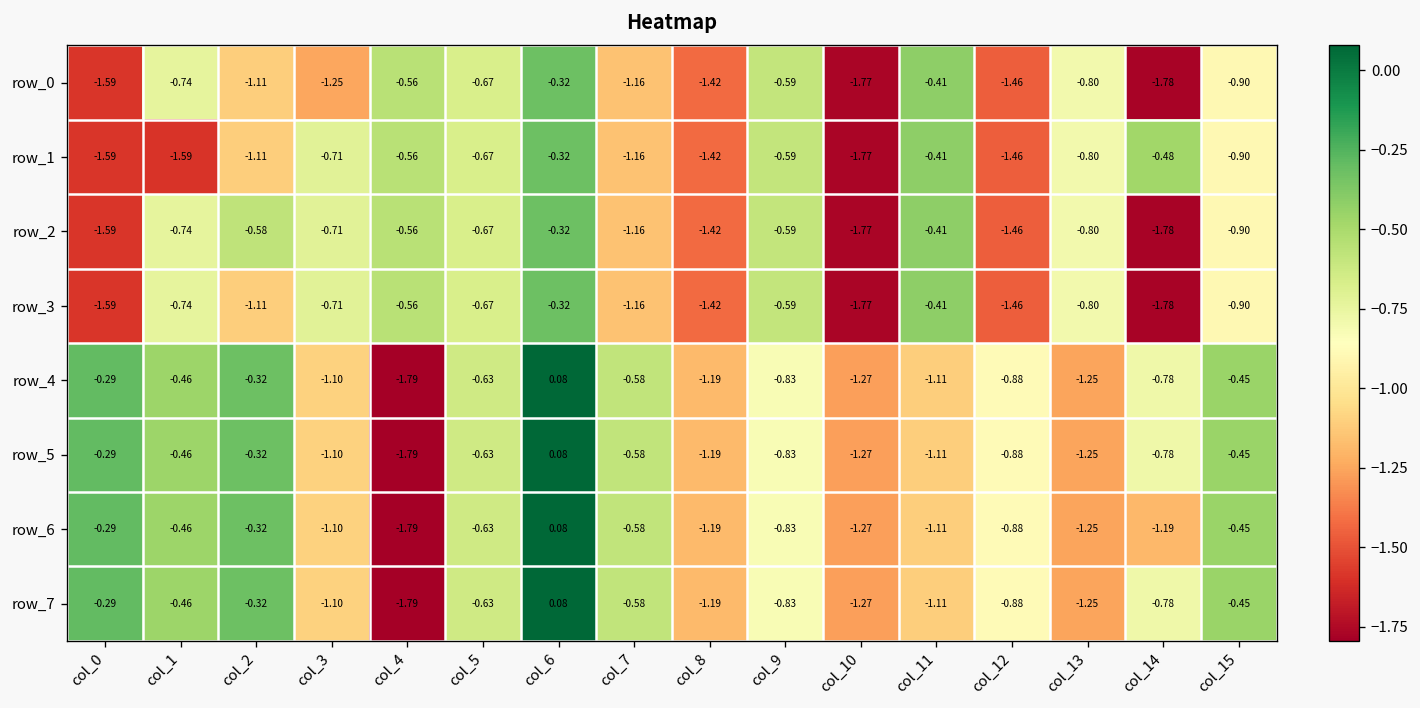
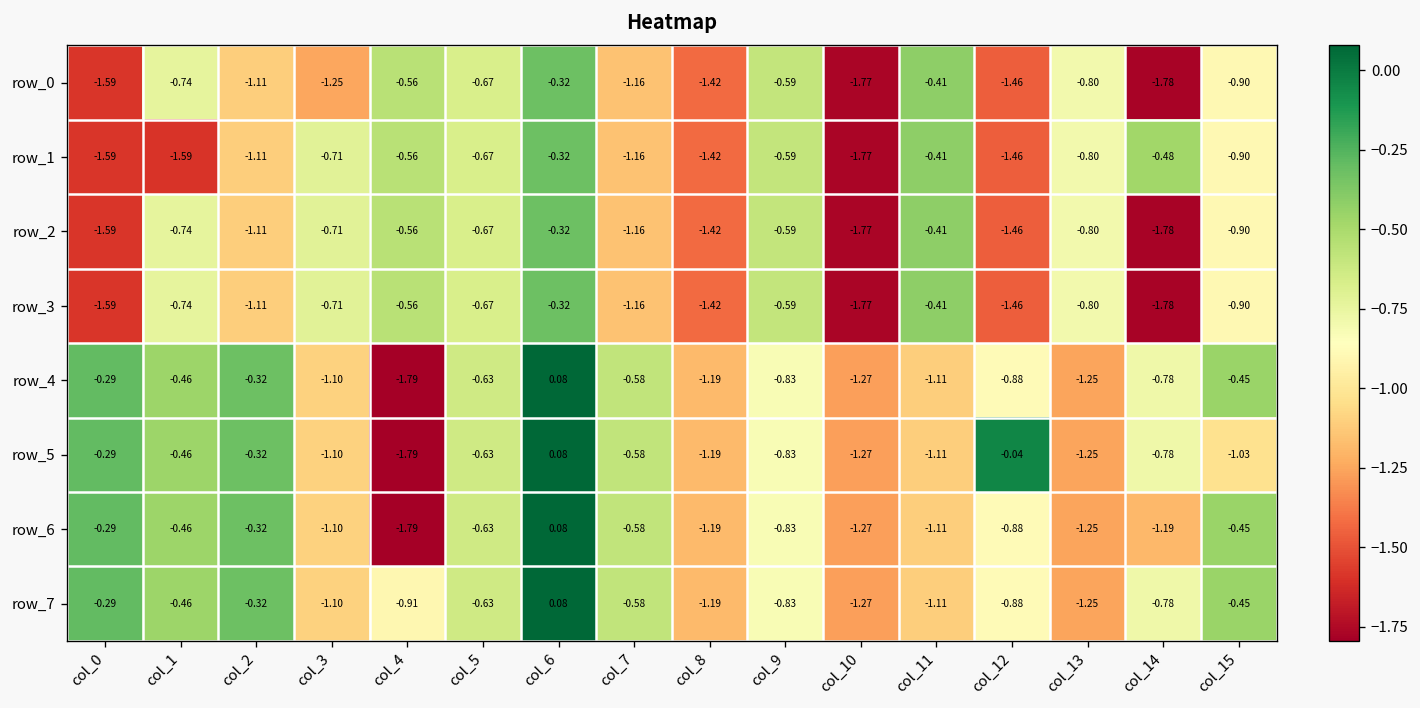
row_2, col_2: -0.58 -> -1.11
row_5, col_12: -0.88 -> -0.04
row_5, col_15: -0.45 -> -1.03
row_7, col_4: -1.79 -> -0.91
